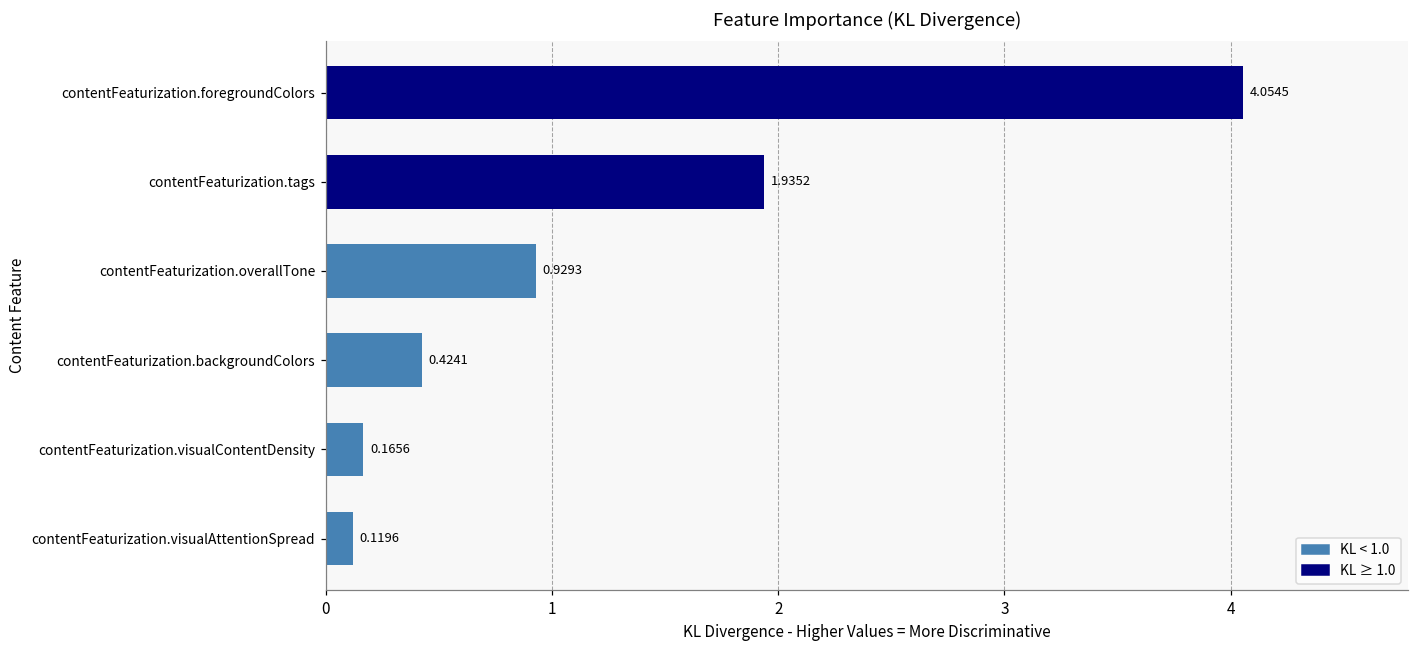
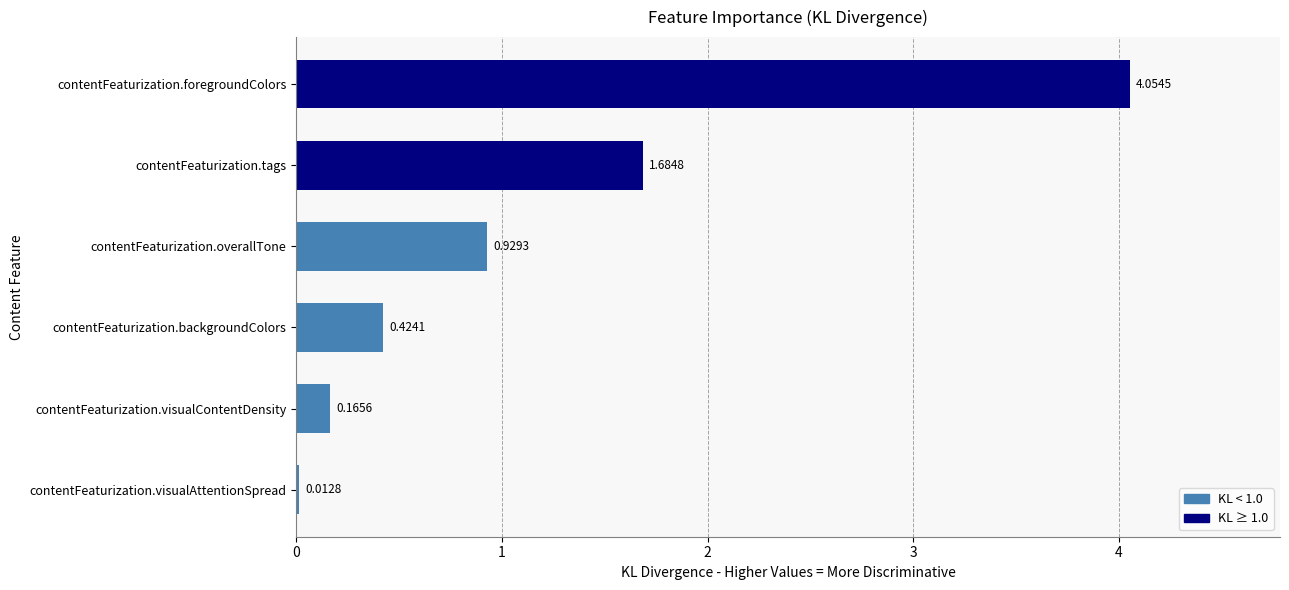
contentFeaturization.tags: 1.9352 -> 1.6848
contentFeaturization.visualAttentionSpread: 0.1196 -> 0.0128
